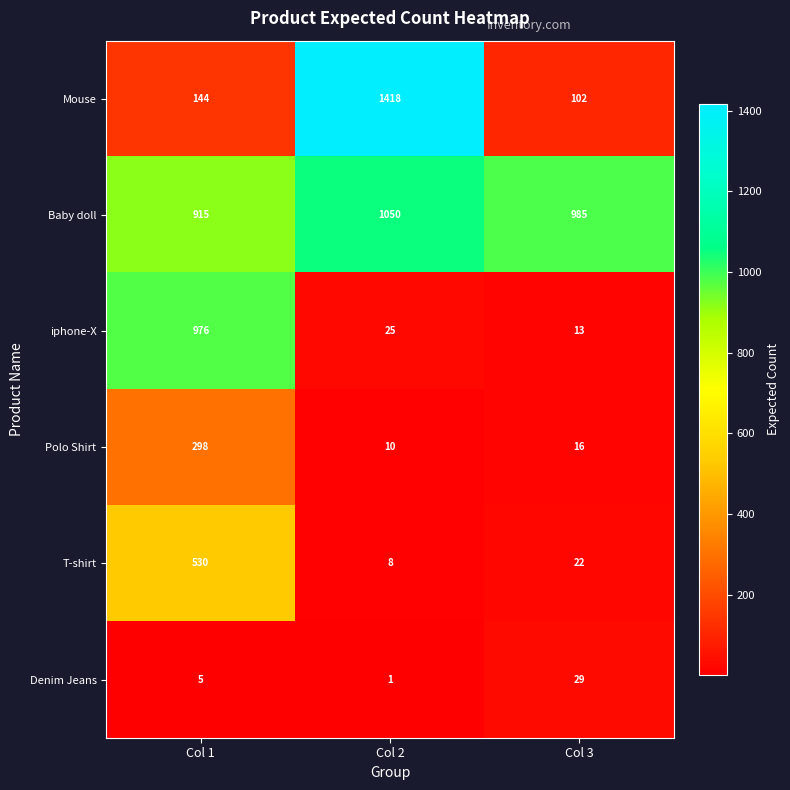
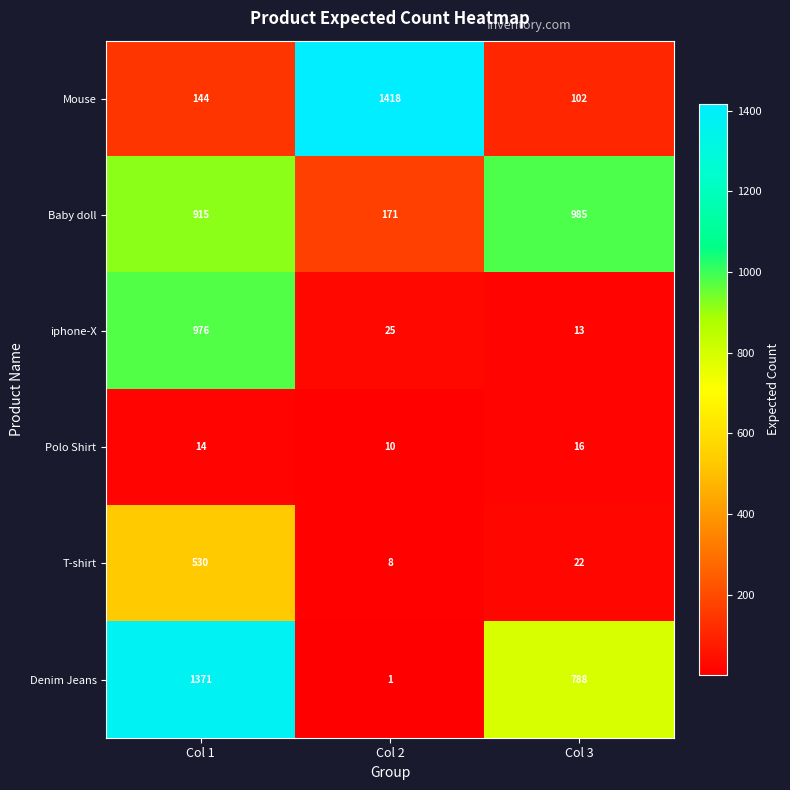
Baby doll, Col 2: 1050 -> 171
Polo Shirt, Col 1: 298 -> 14
Denim Jeans, Col 1: 5 -> 1371
Denim Jeans, Col 3: 29 -> 788
